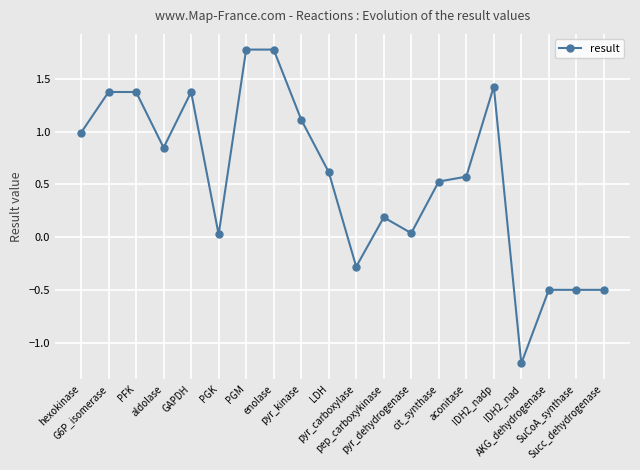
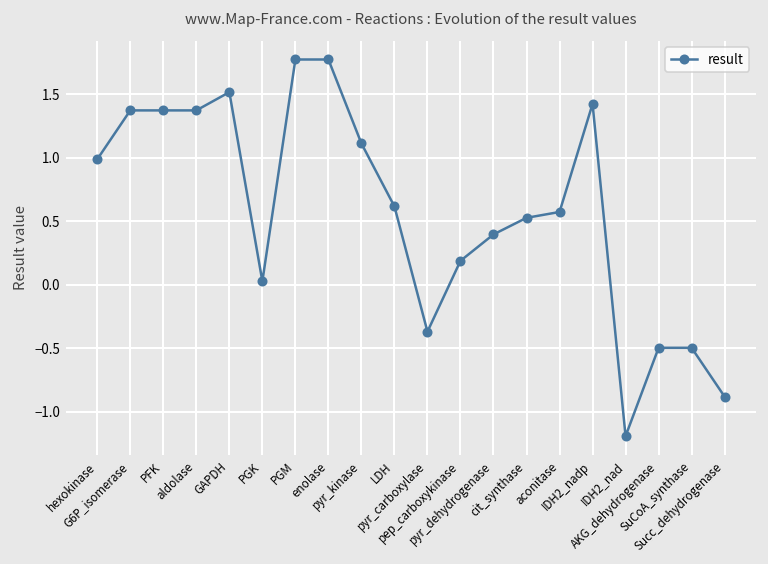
aldolase: 0.85 -> 1.37
GAPDH: 1.37 -> 1.52
pyr_carboxylase: -0.28 -> -0.37
pyr_dehydrogenase: 0.04 -> 0.40
Succ_dehydrogenase: -0.50 -> -0.88
